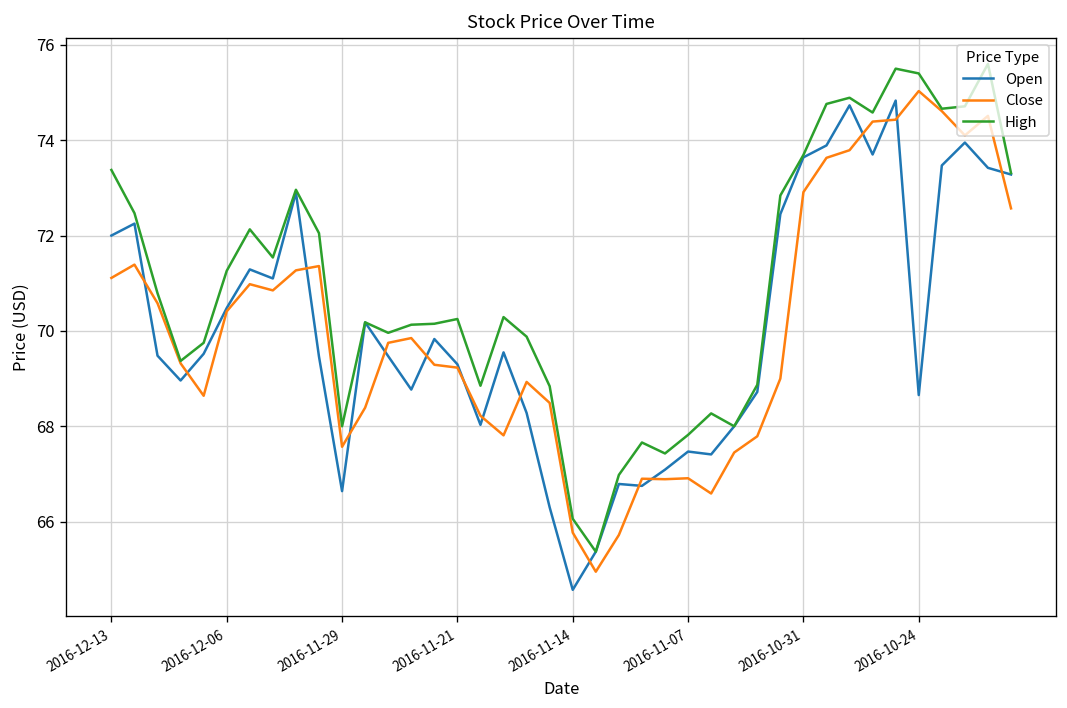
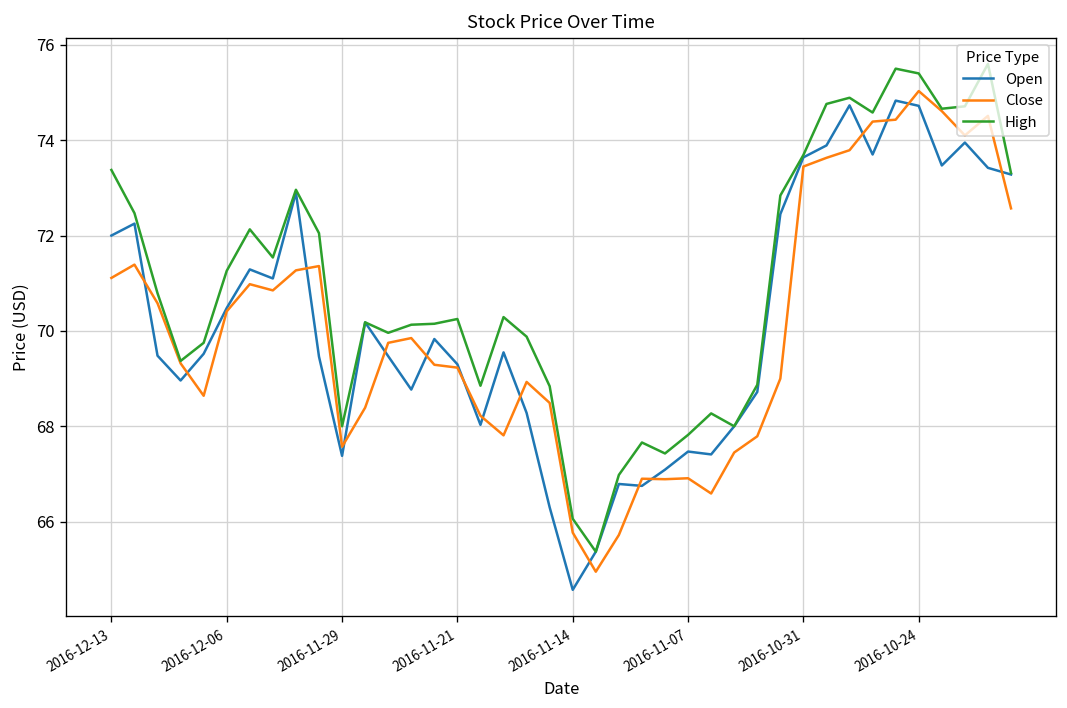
Open, 2016-11-29: 66.6 -> 67.4
Close, 2016-10-31: 72.9 -> 73.4
Open, 2016-10-24: 68.7 -> 74.7
